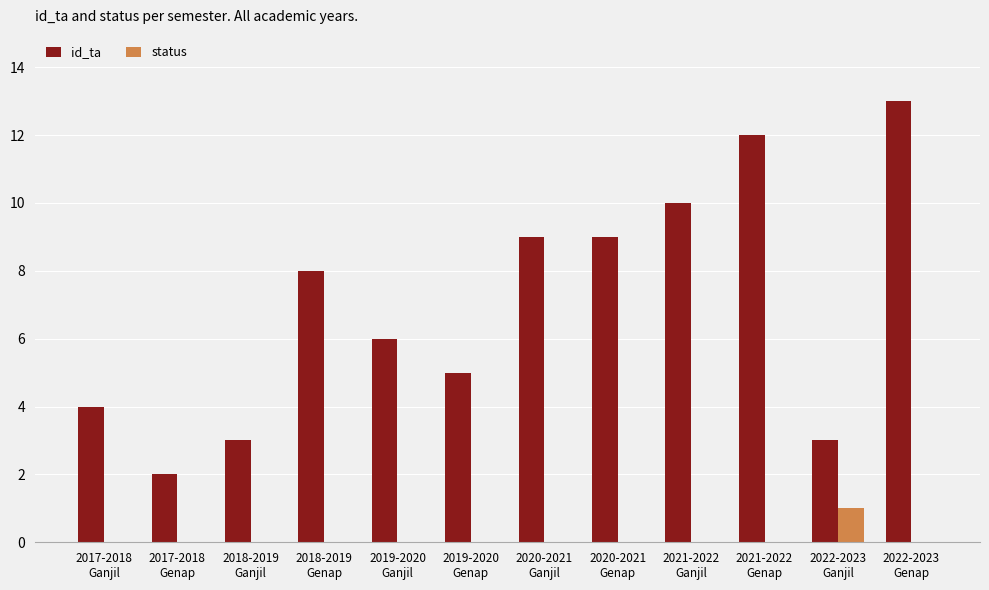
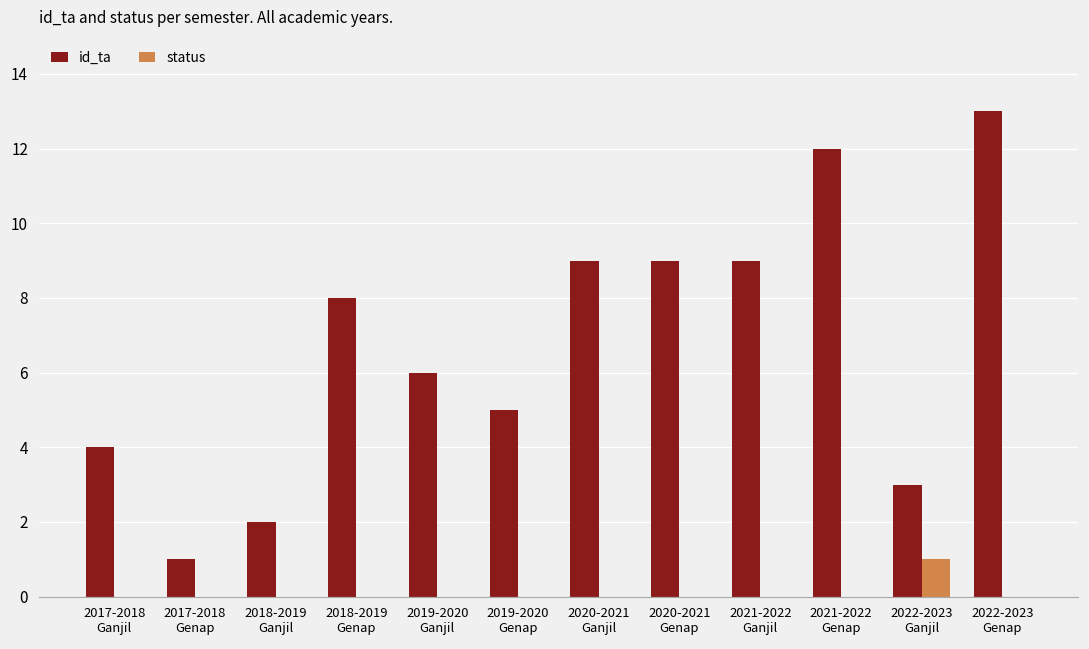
id_ta, 2017-2018 Genap: 2 -> 1
id_ta, 2018-2019 Ganjil: 3 -> 2
id_ta, 2021-2022 Ganjil: 10 -> 9
